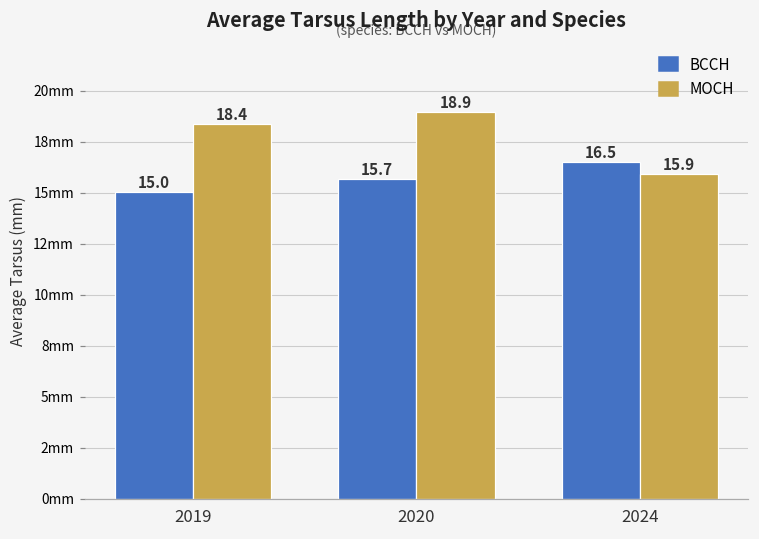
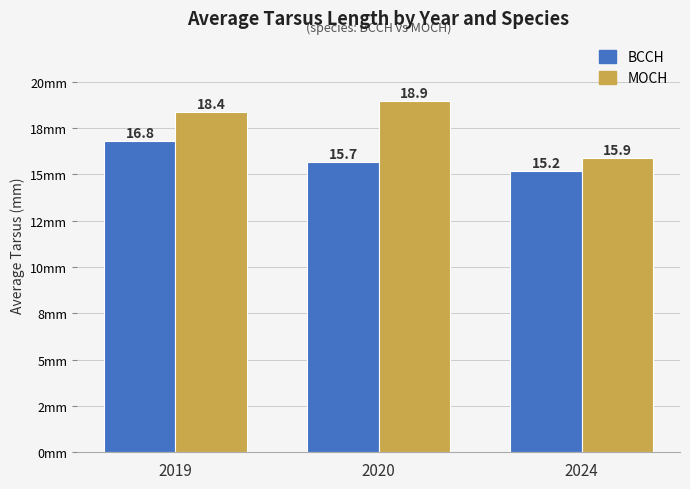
BCCH, 2019: 15.0 -> 16.8
BCCH, 2024: 16.5 -> 15.2
